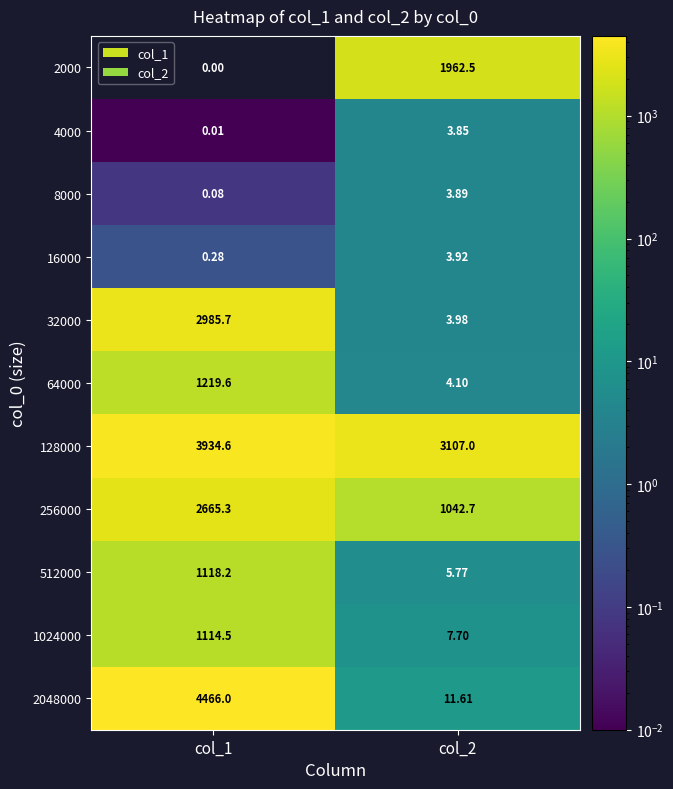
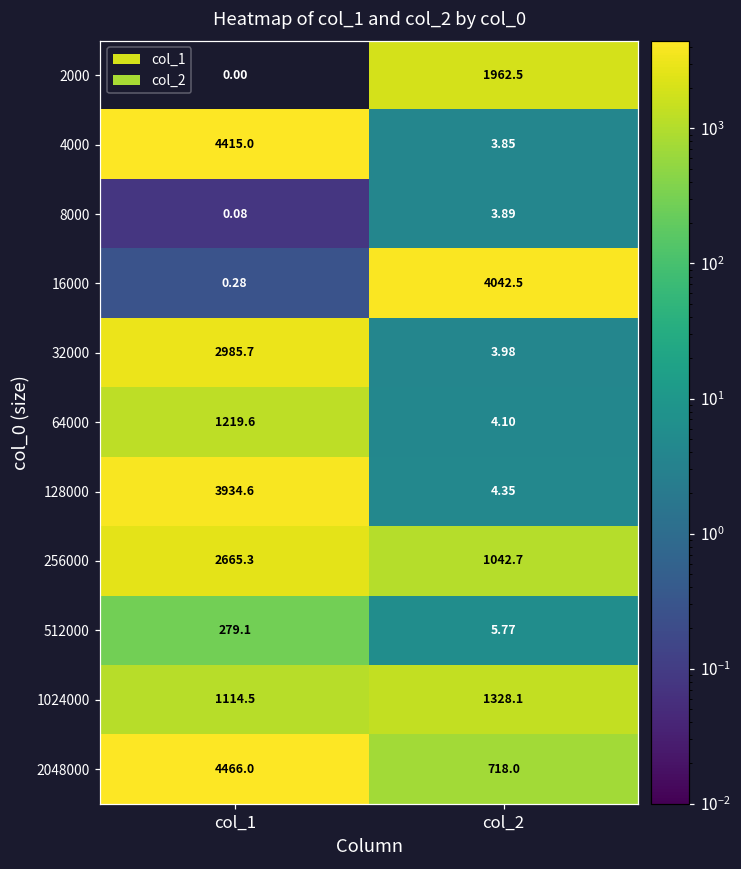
4000, col_1: 0.01 -> 4415.0
16000, col_2: 3.92 -> 4042.5
128000, col_2: 3107.0 -> 4.35
512000, col_1: 1118.2 -> 279.1
1024000, col_2: 7.70 -> 1328.1
2048000, col_2: 11.61 -> 718.0
